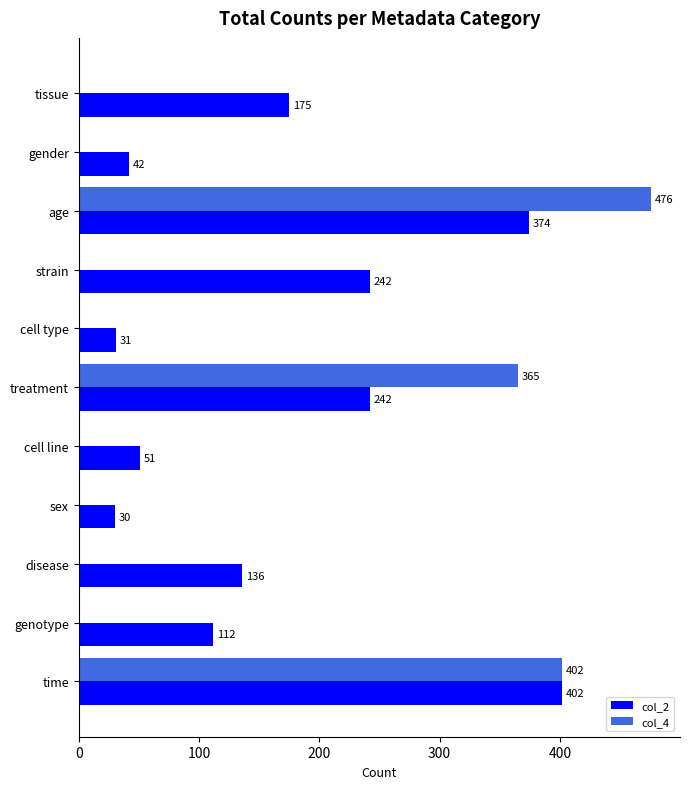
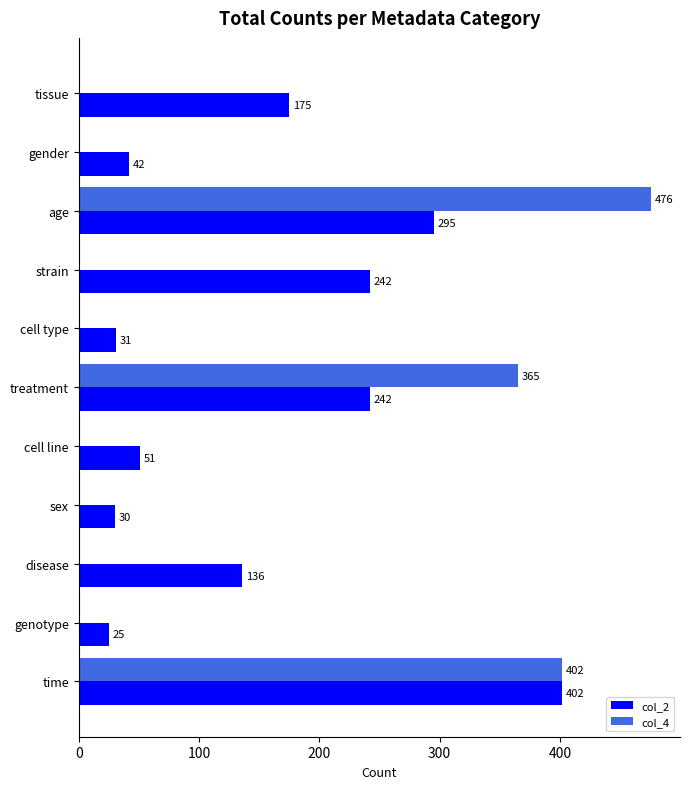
col_2, age: 374 -> 295
col_2, genotype: 112 -> 25
